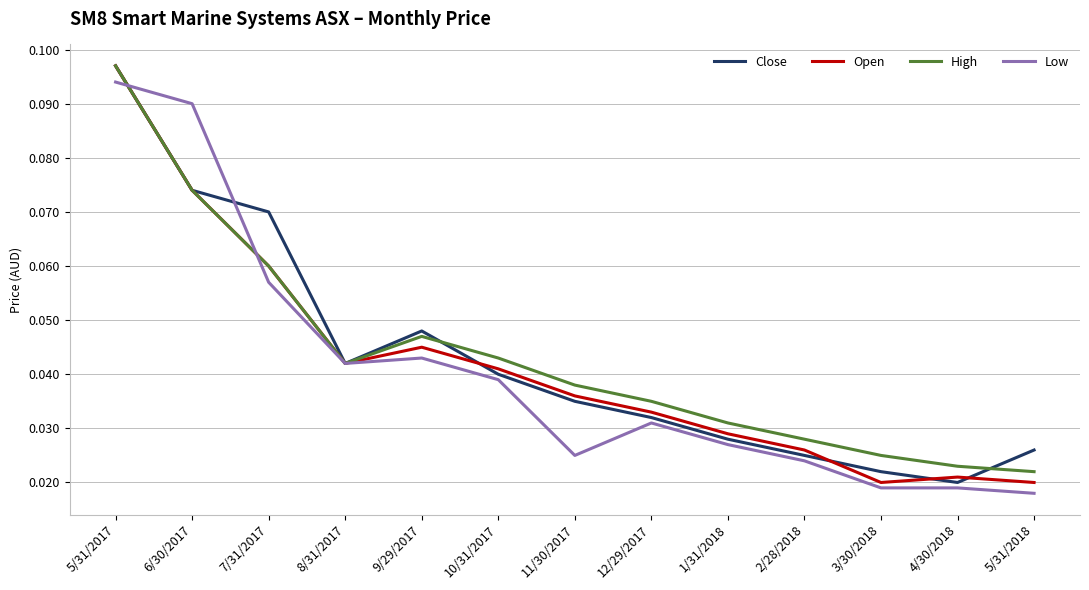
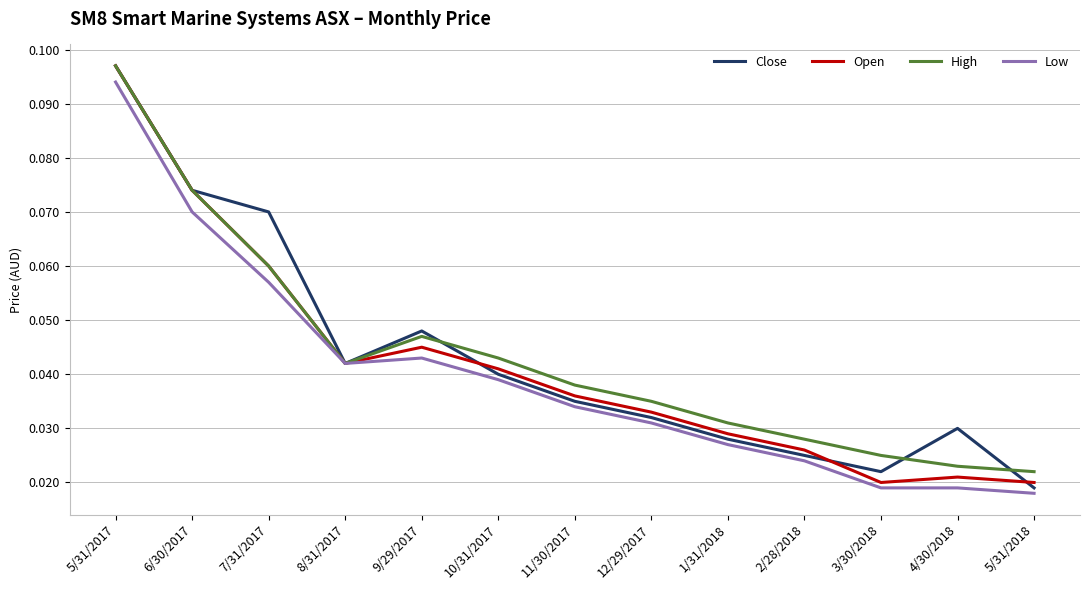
Low, 6/30/2017: 0.09 -> 0.07
Low, 11/30/2017: 0.025 -> 0.034
Close, 4/30/2018: 0.02 -> 0.03
Close, 5/31/2018: 0.026 -> 0.019
